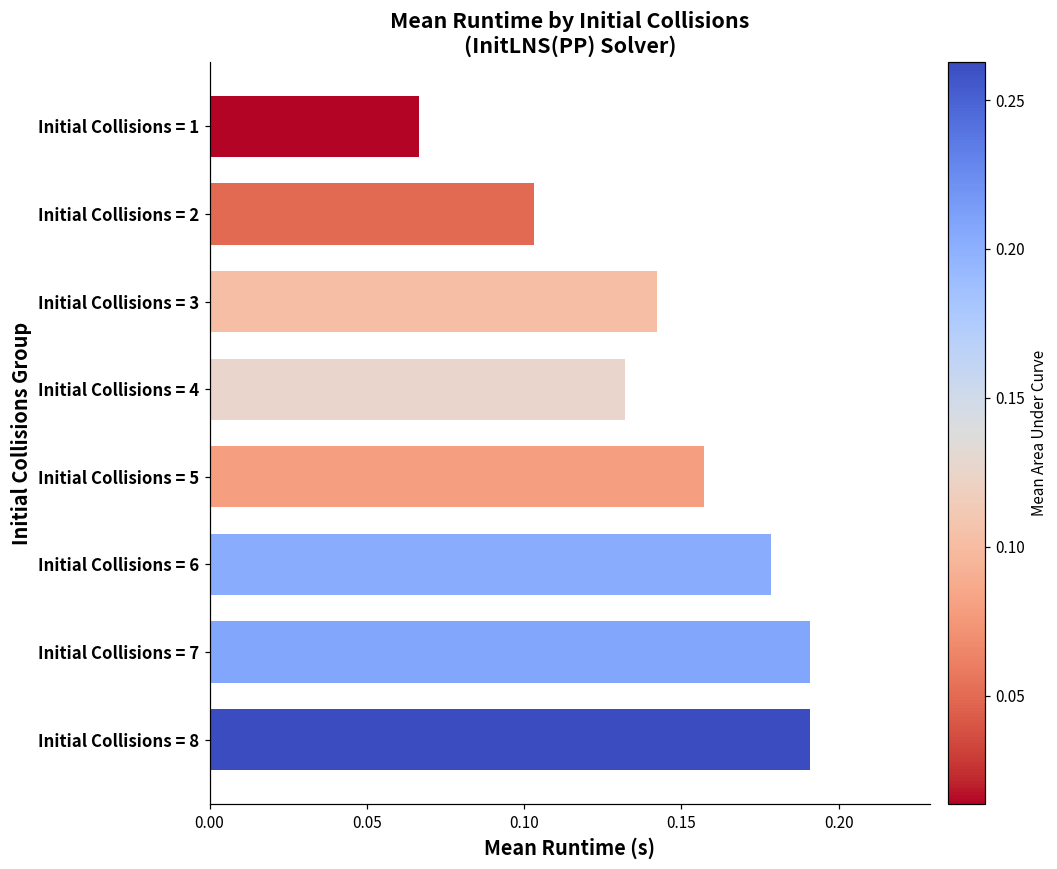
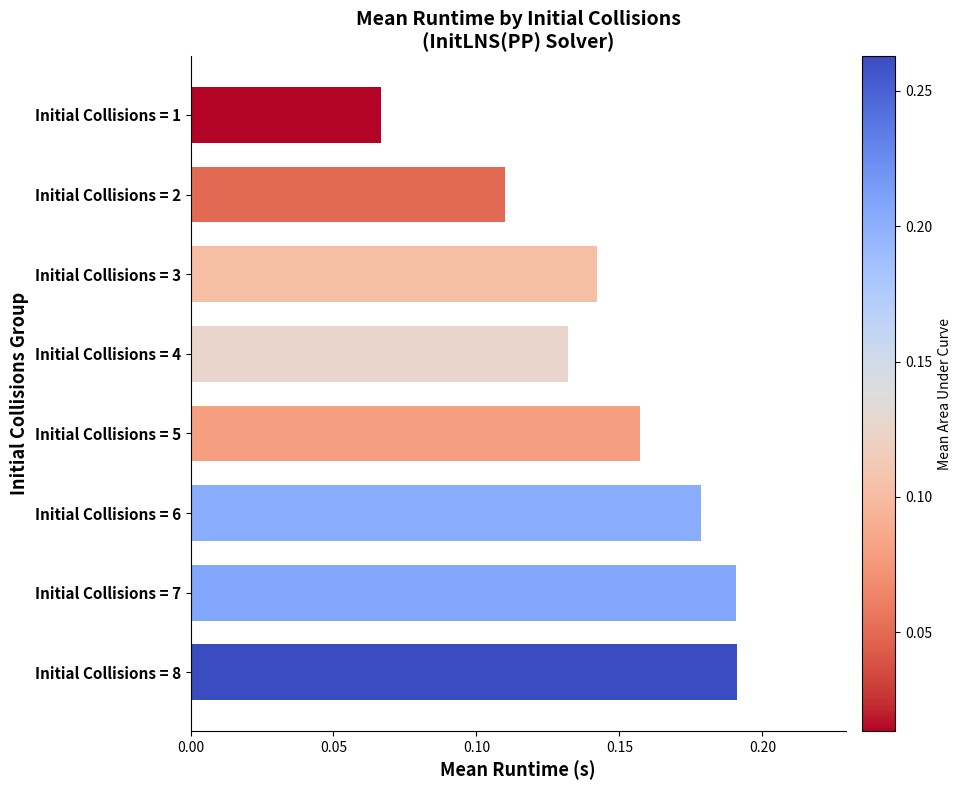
Initial Collisions = 2: 0.103 -> 0.110
